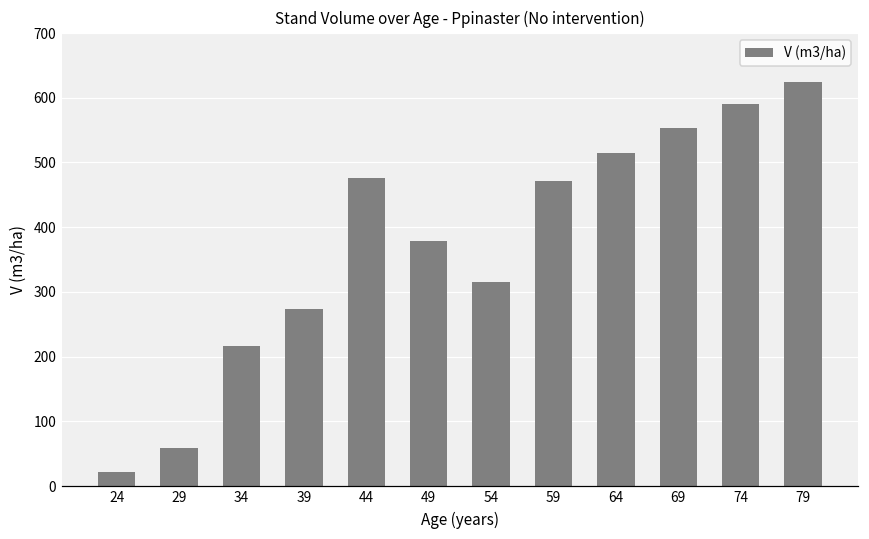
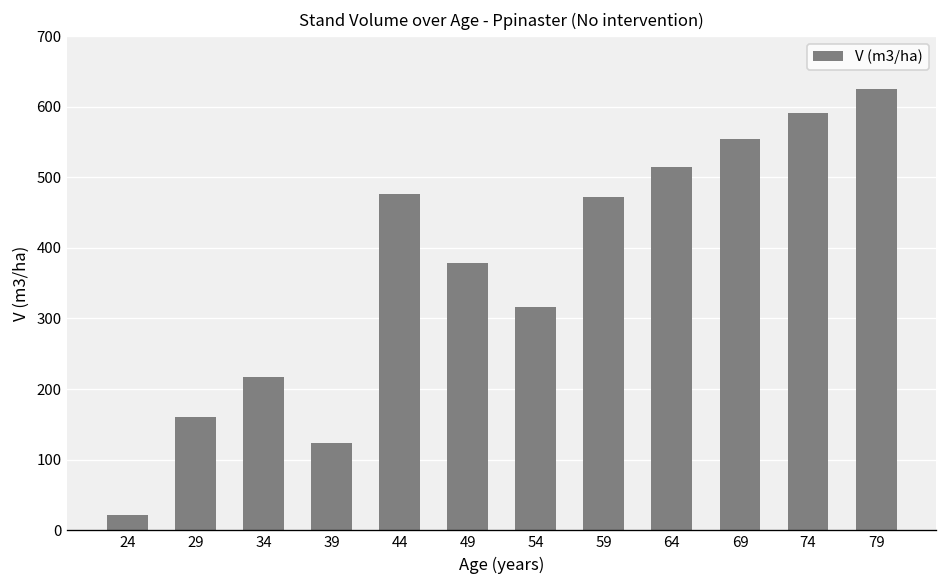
29: 60 -> 160
39: 270 -> 120
